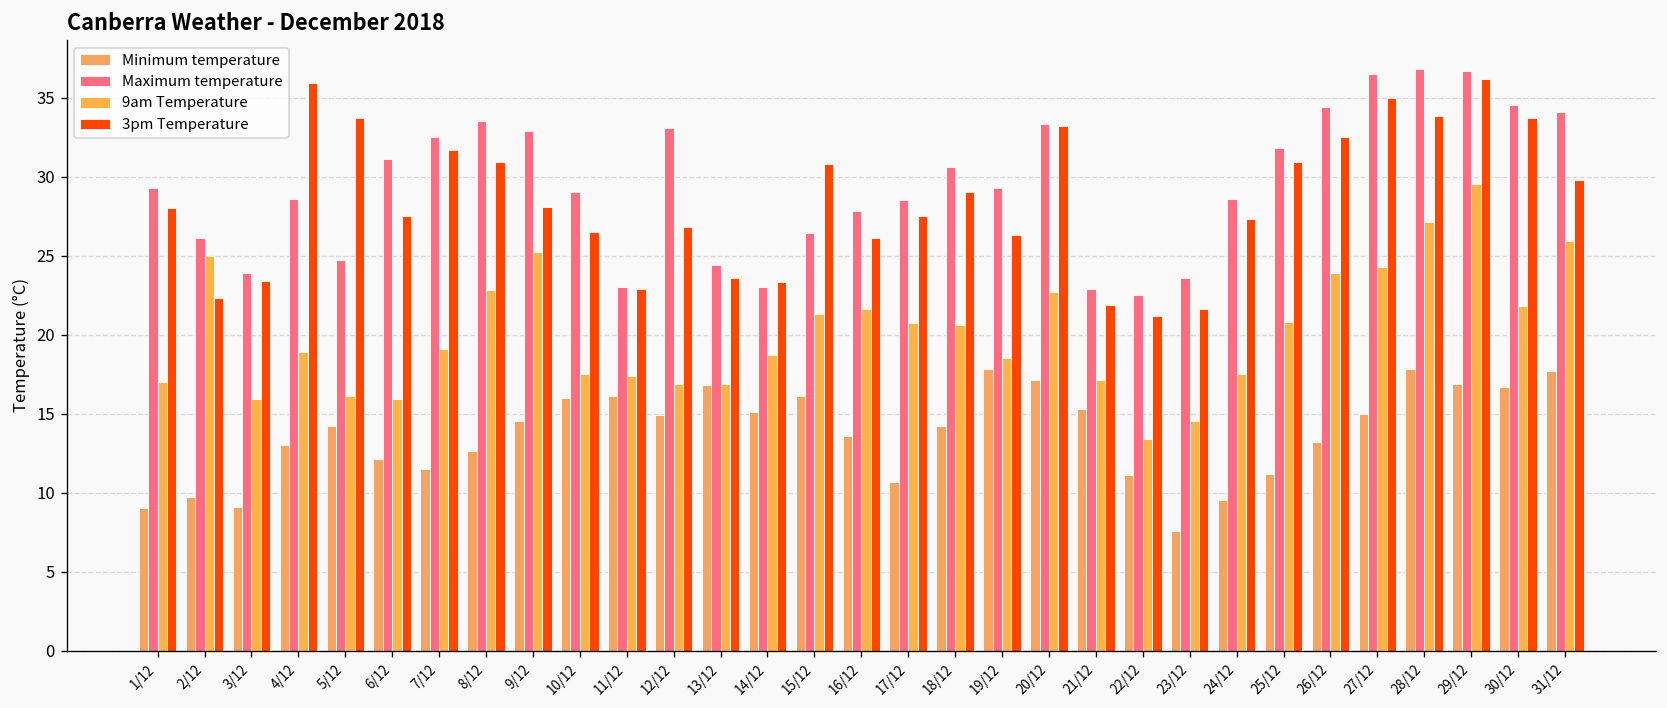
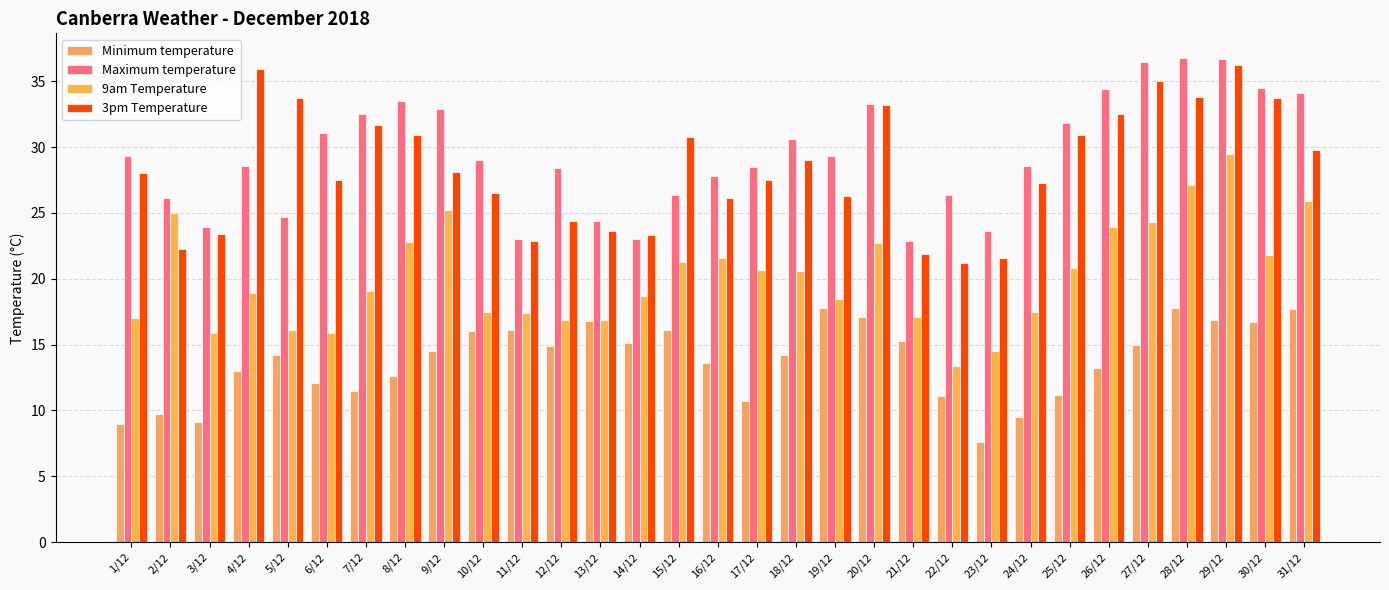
Maximum temperature, 12/12: 33.1 -> 28.4
3pm Temperature, 12/12: 26.8 -> 24.4
Maximum temperature, 22/12: 22.5 -> 26.4
